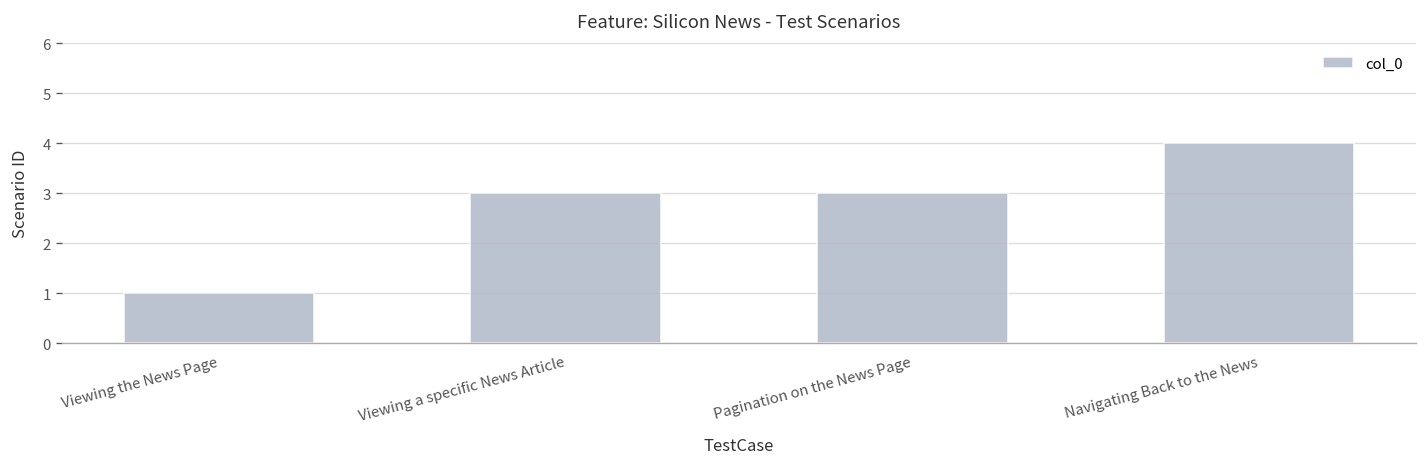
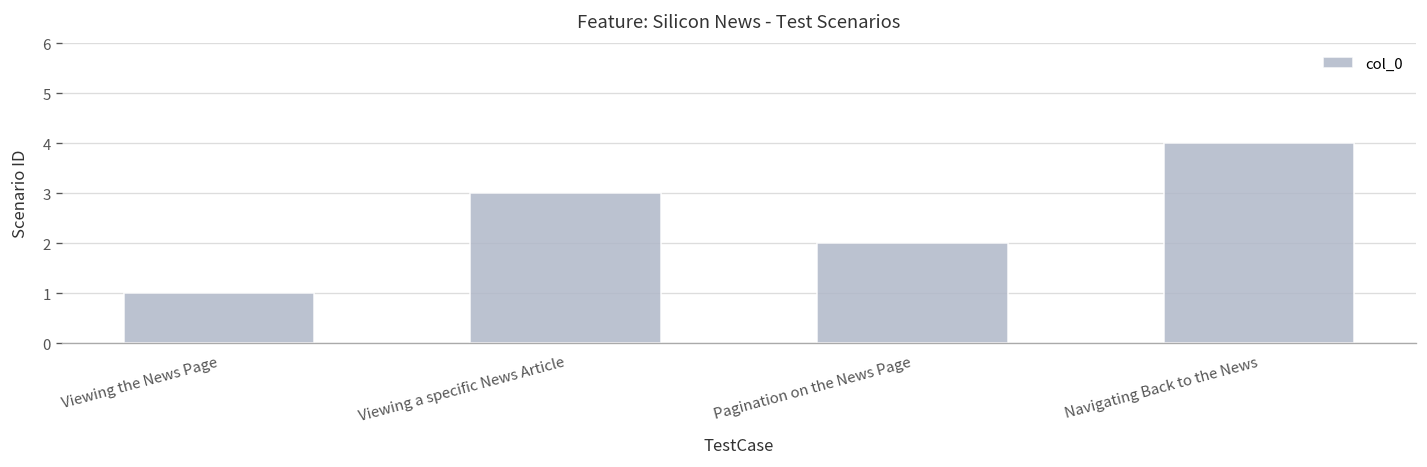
Pagination on the News Page: 3 -> 2
